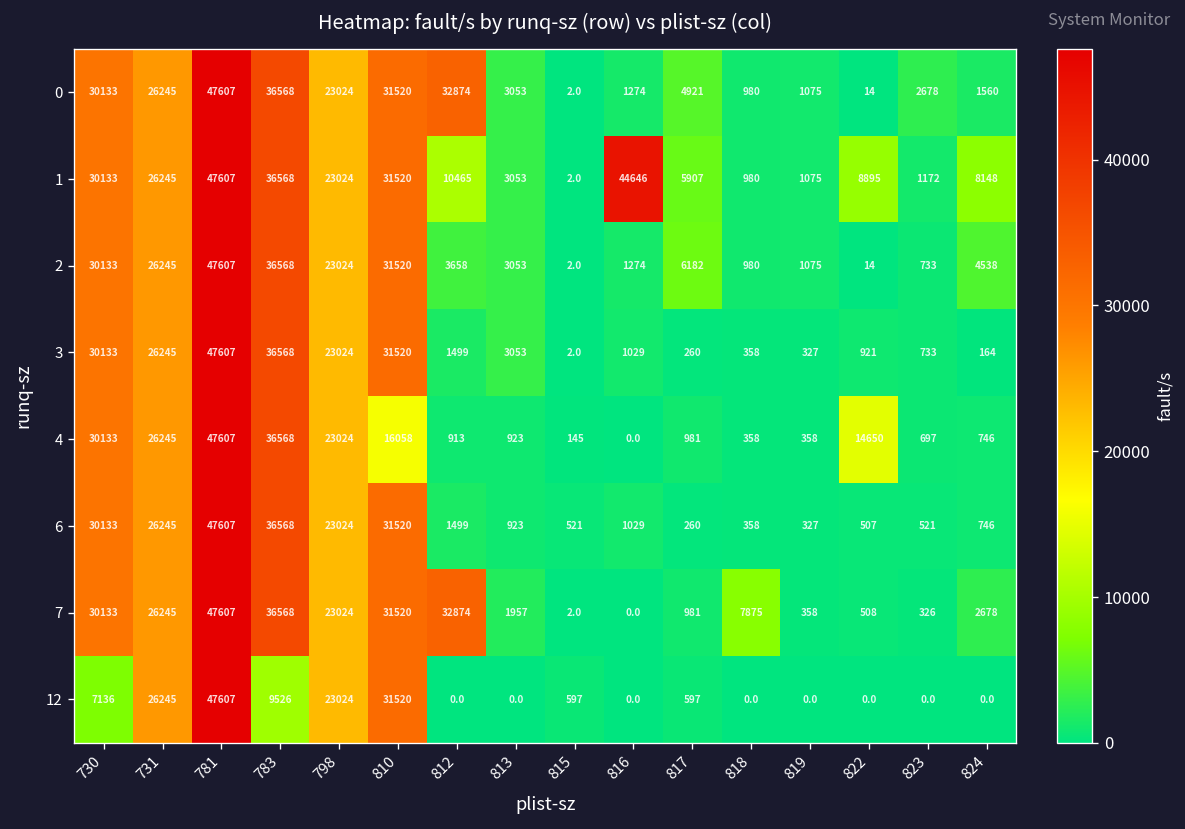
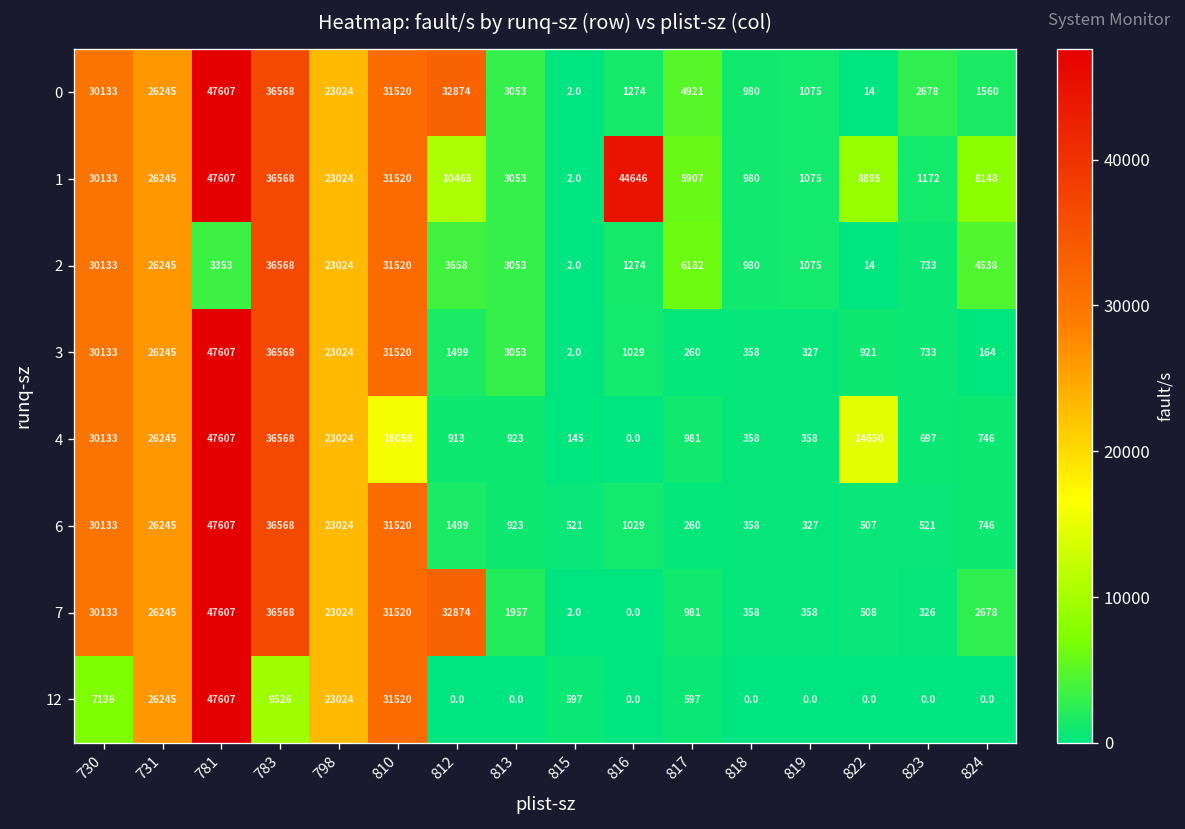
2, 781: 47607 -> 3353
7, 818: 7875 -> 358
